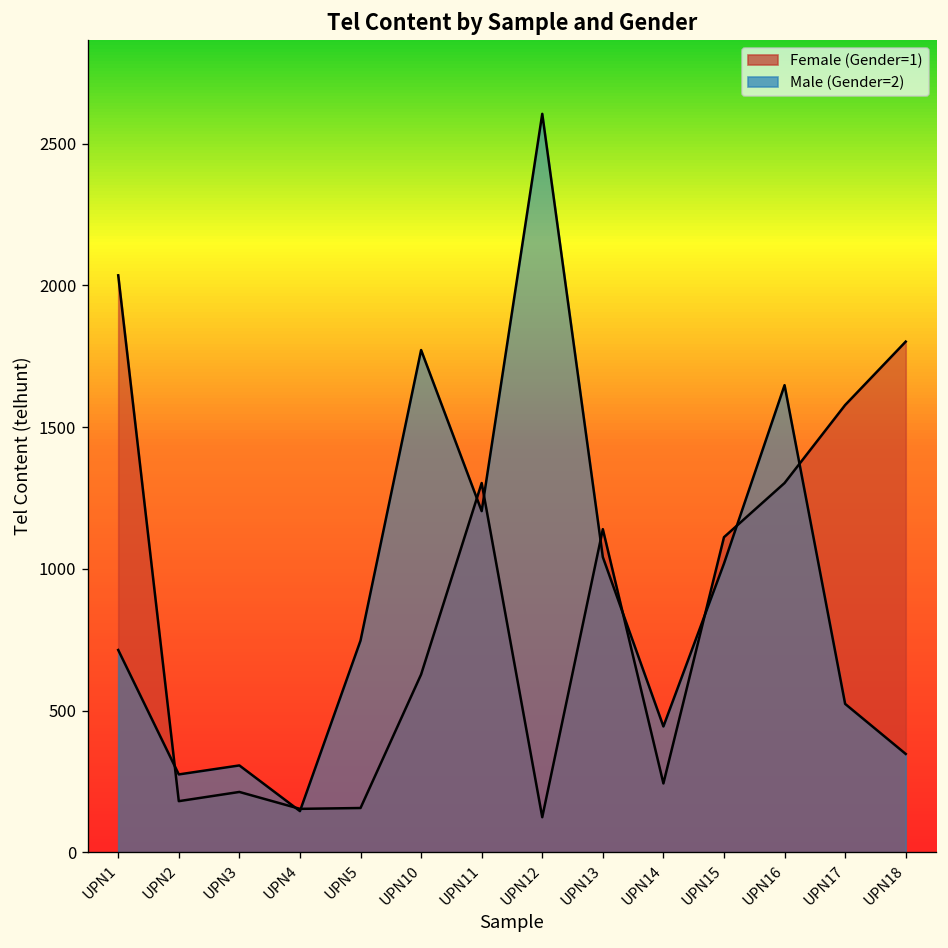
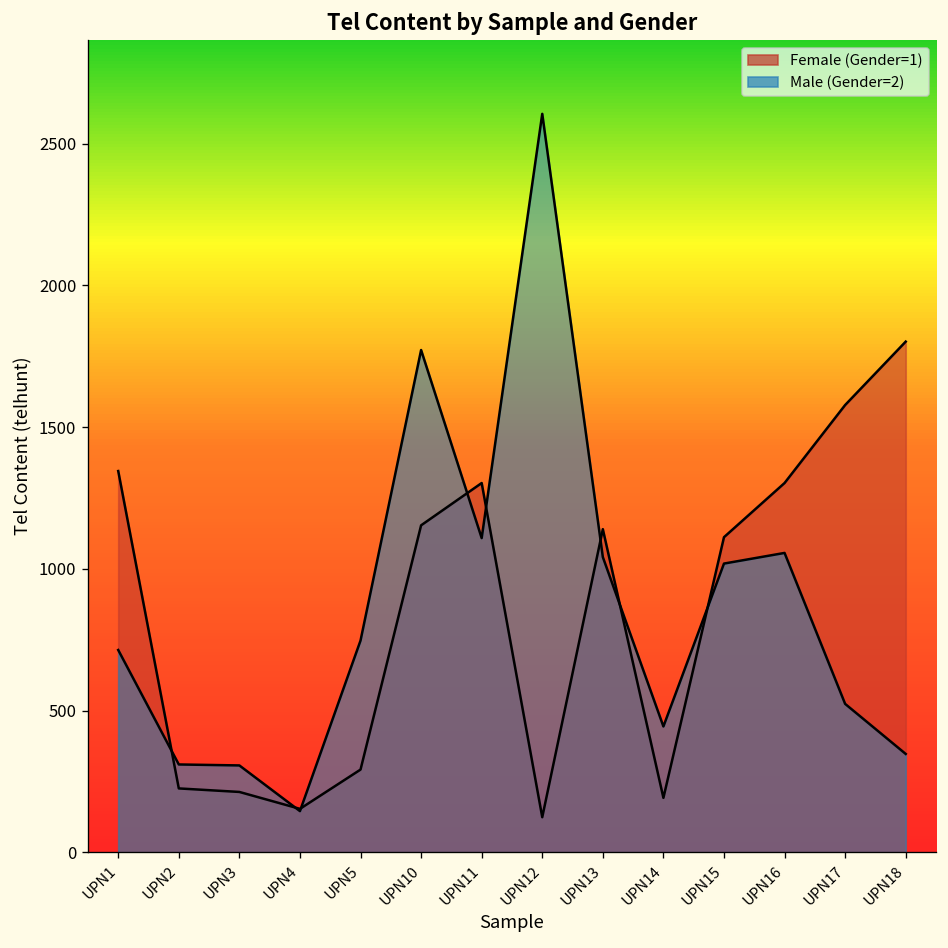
Female (Gender=1), UPN1: 2040 -> 1350
Female (Gender=1), UPN2: 180 -> 230
Male (Gender=2), UPN2: 270 -> 310
Female (Gender=1), UPN5: 160 -> 290
Female (Gender=1), UPN10: 630 -> 1150
Male (Gender=2), UPN11: 1200 -> 1110
Female (Gender=1), UPN14: 240 -> 190
Male (Gender=2), UPN16: 1650 -> 1060
